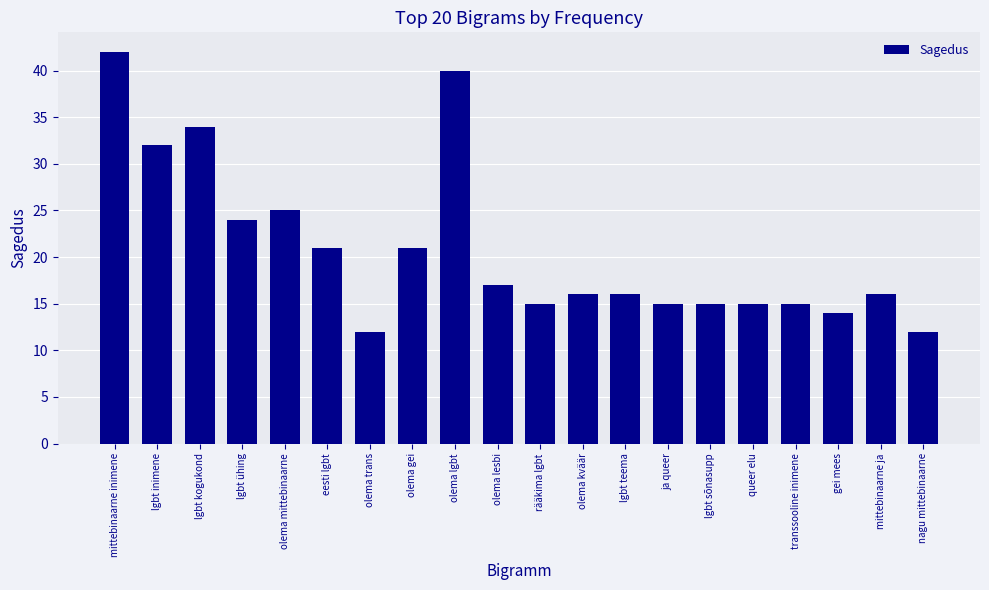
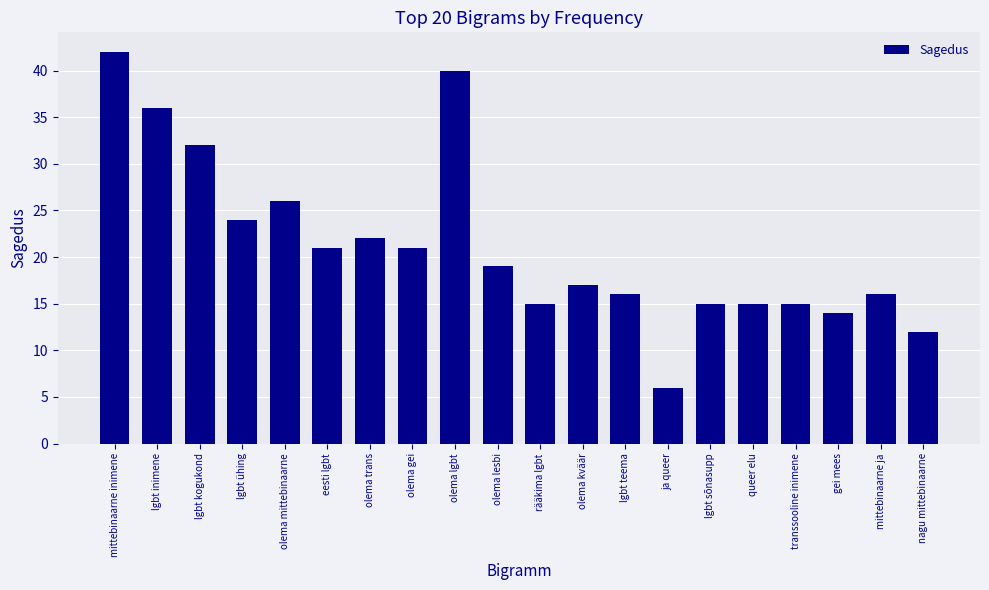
lgbt inimene: 32 -> 36
lgbt kogukond: 34 -> 32
olema mittebinaarne: 25 -> 26
olema trans: 12 -> 22
olema lesbi: 17 -> 19
olema kväär: 16 -> 17
ja queer: 15 -> 6
